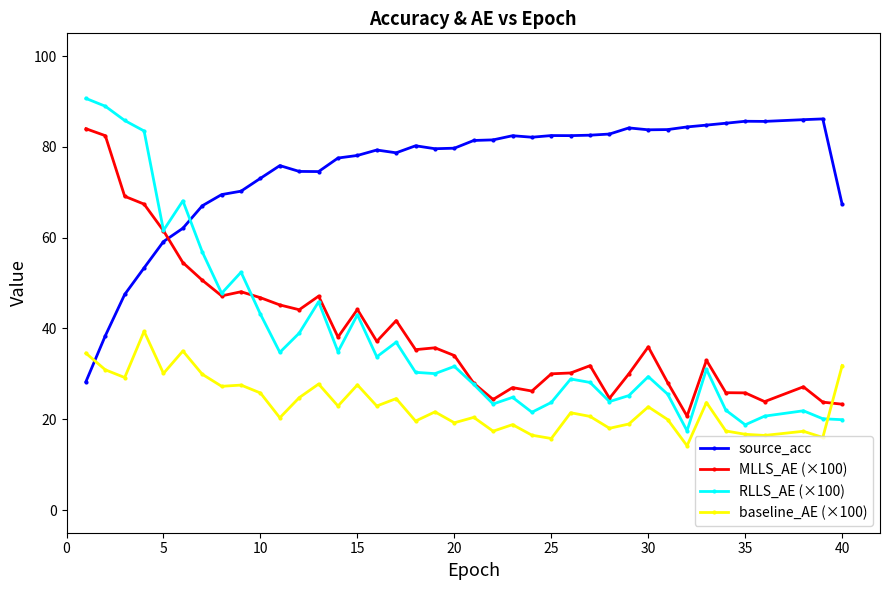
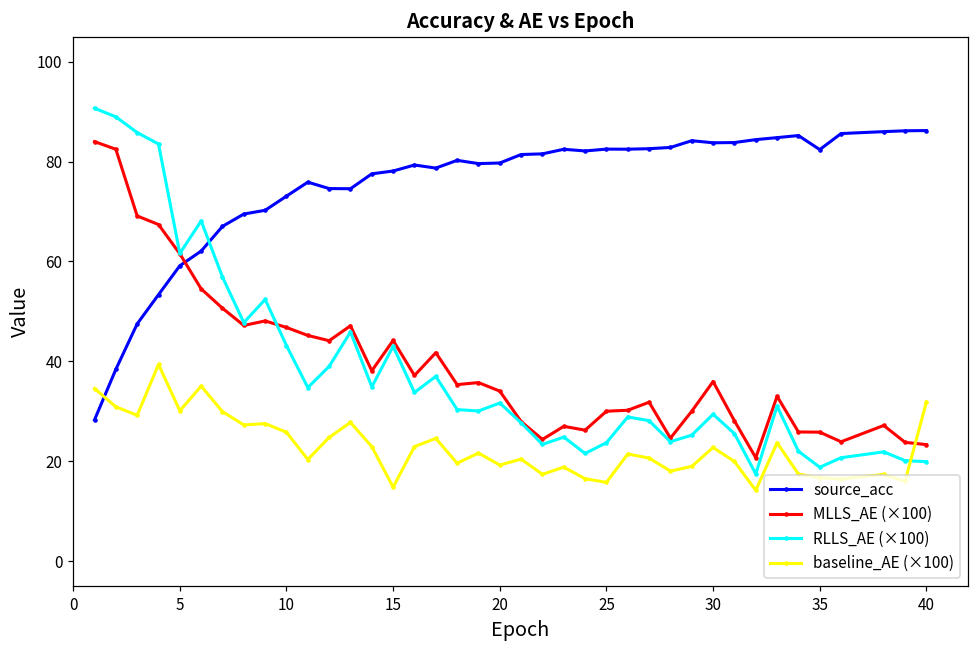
baseline_AE (×100), 15: 28 -> 15
source_acc, 35: 86 -> 82
source_acc, 40: 67 -> 86
